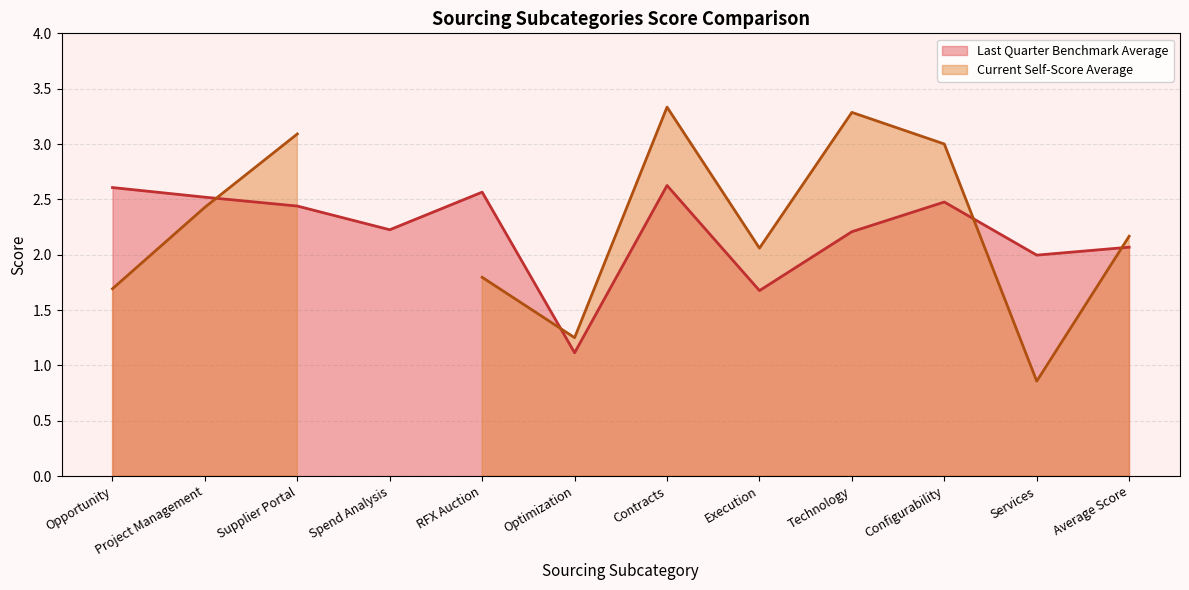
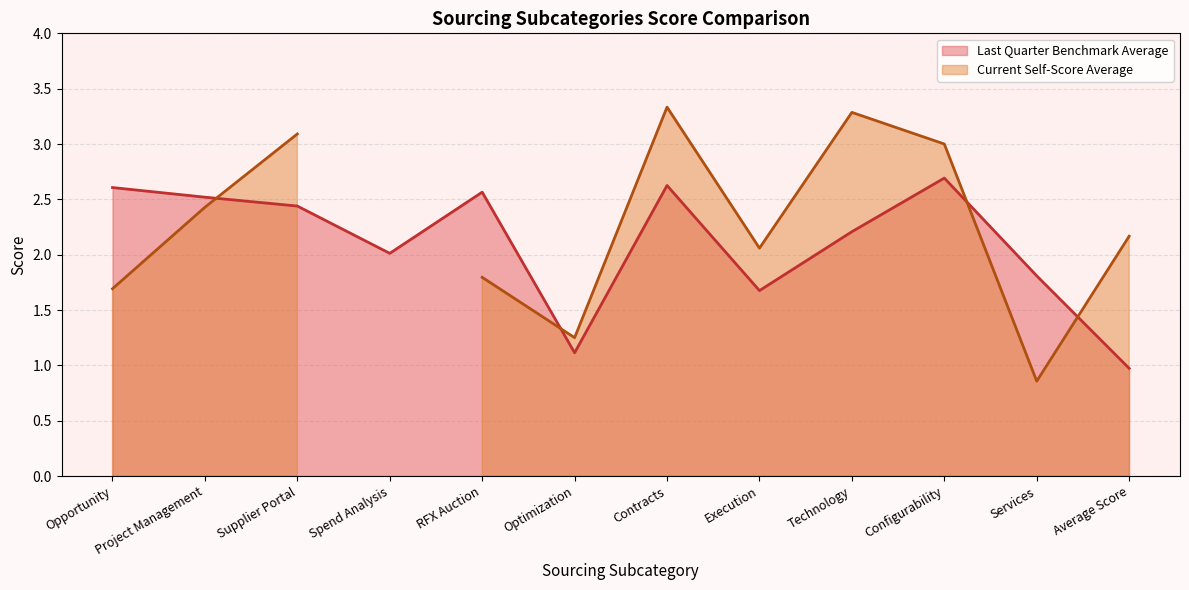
Last Quarter Benchmark Average, Spend Analysis: 2.23 -> 2.01
Last Quarter Benchmark Average, Configurability: 2.48 -> 2.69
Last Quarter Benchmark Average, Services: 2.00 -> 1.81
Last Quarter Benchmark Average, Average Score: 2.07 -> 0.97
